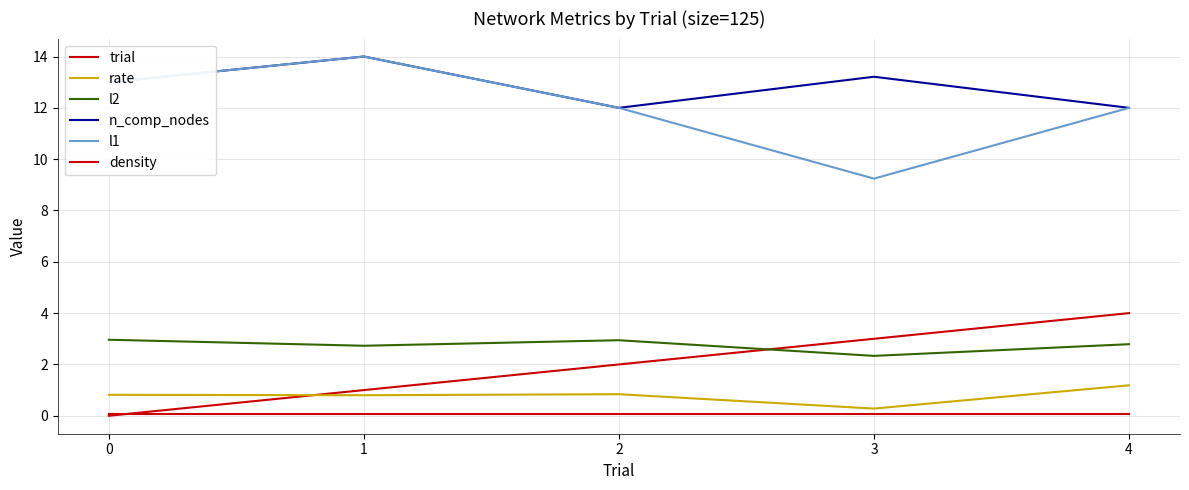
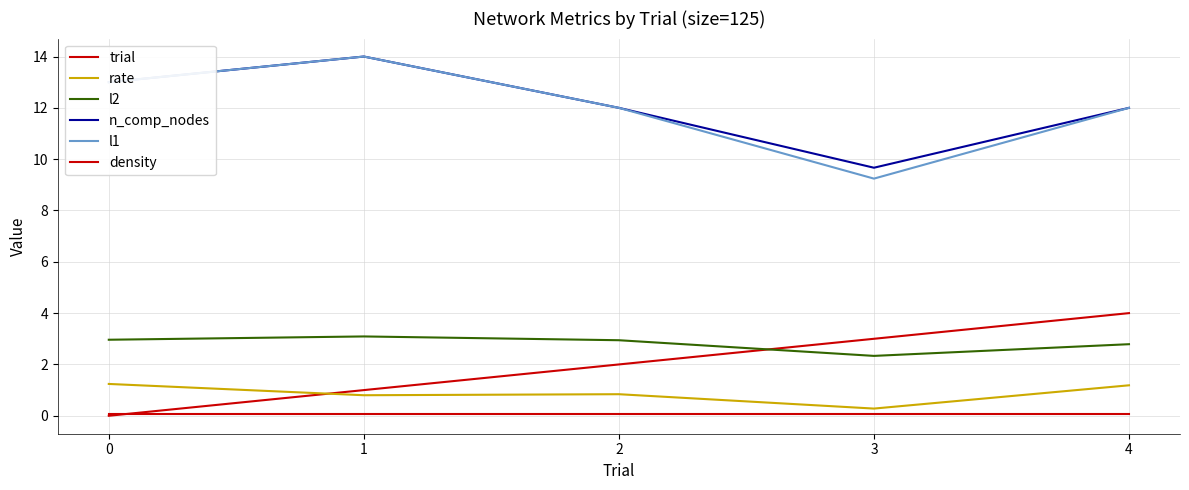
rate, 0: 0.8 -> 1.2
l2, 1: 2.7 -> 3.1
n_comp_nodes, 3: 13.2 -> 9.7
